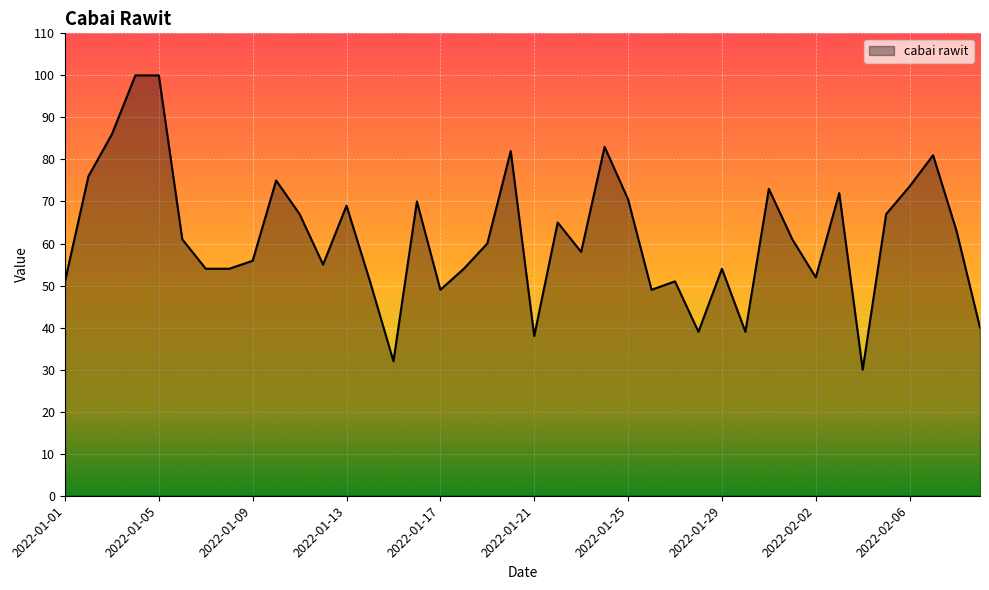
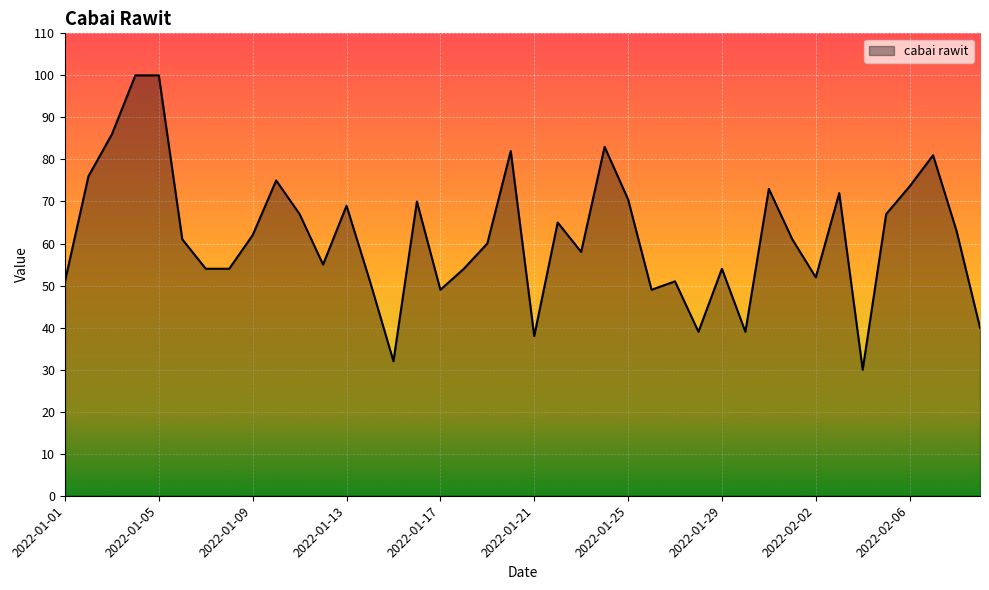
2022-01-09: 56 -> 62
